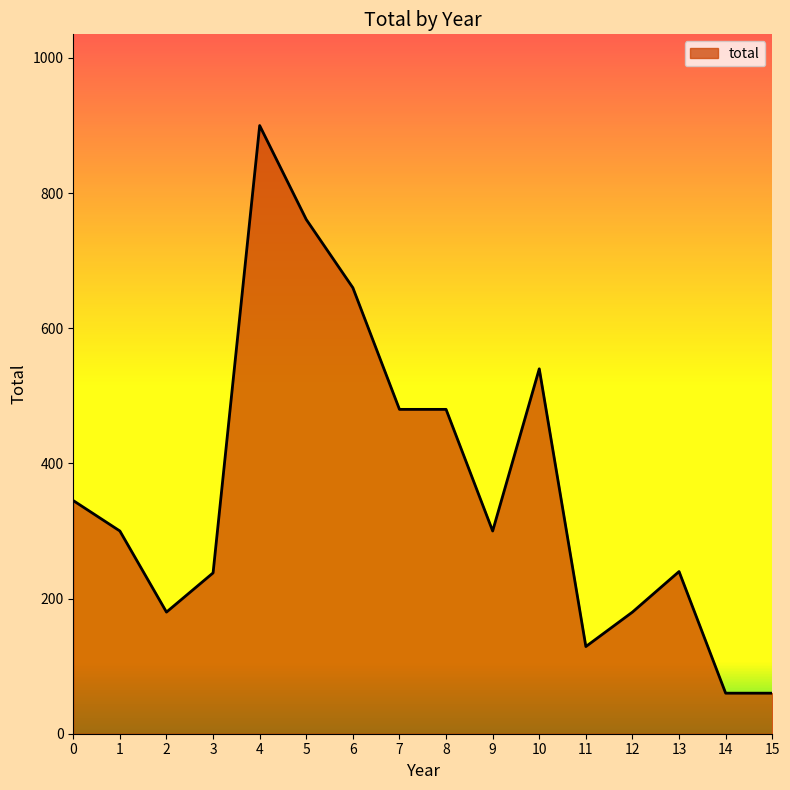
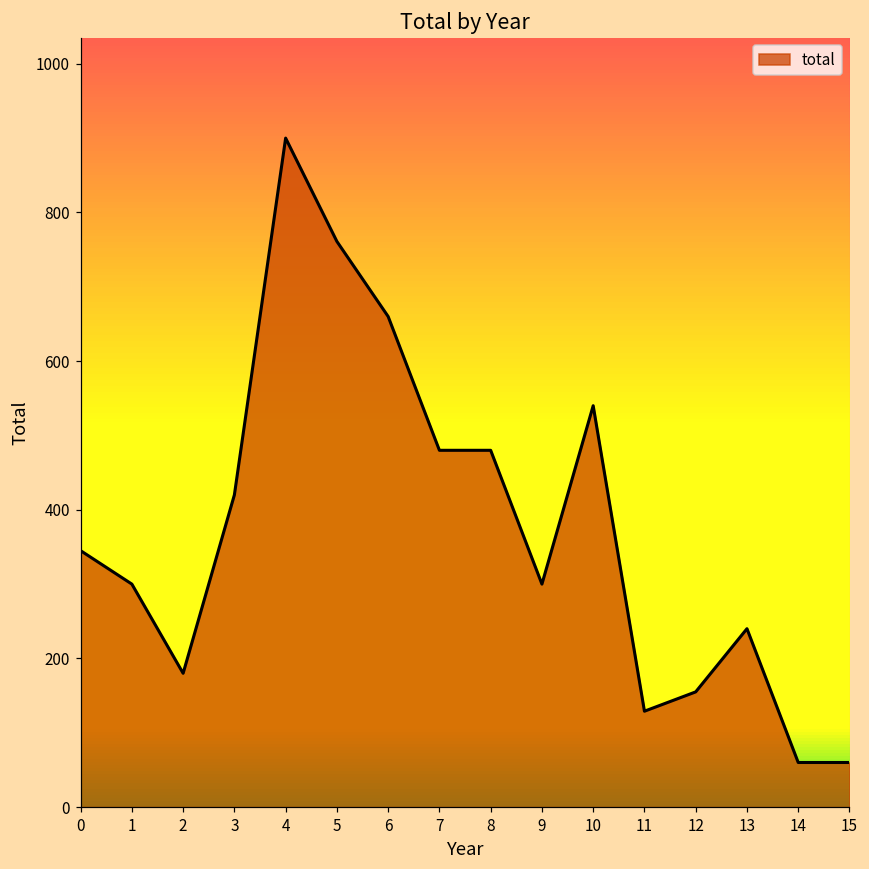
3: 240 -> 420
12: 180 -> 160
